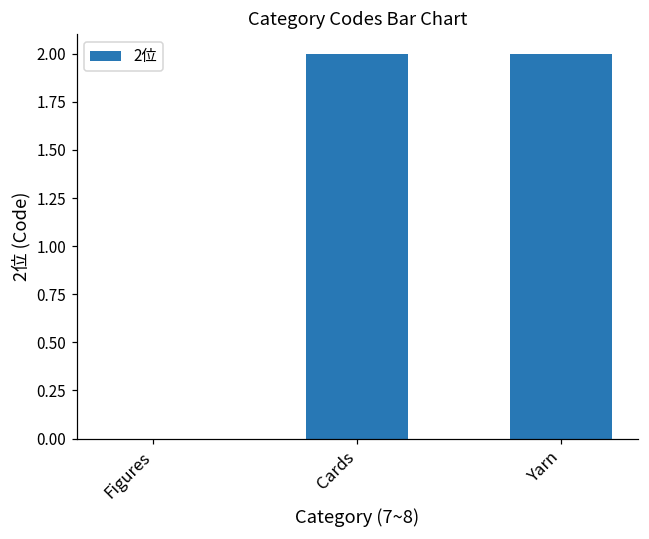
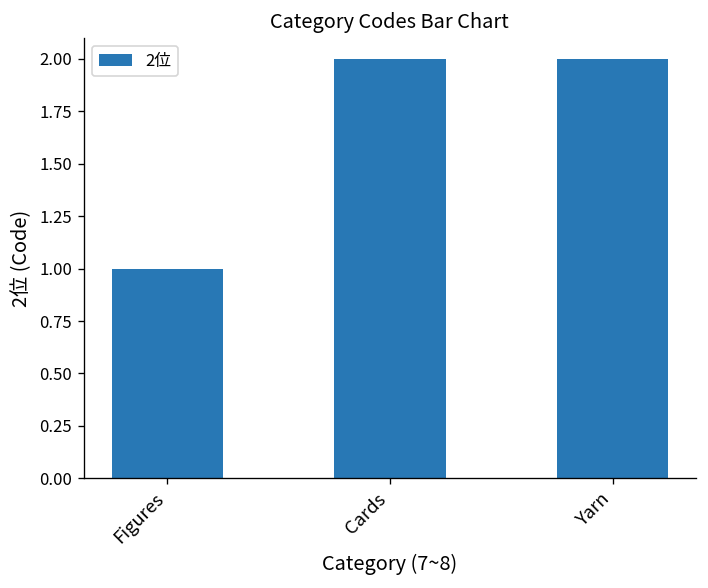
Figures: 0 -> 1
